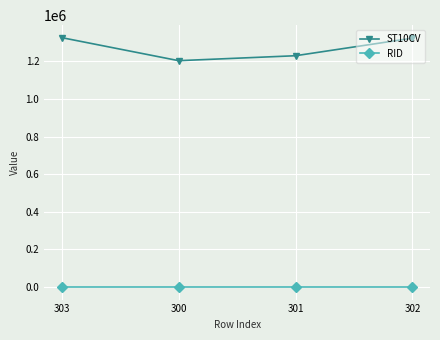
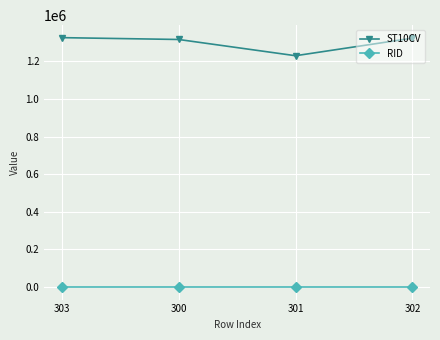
ST10CV, 300: 1200000 -> 1320000
